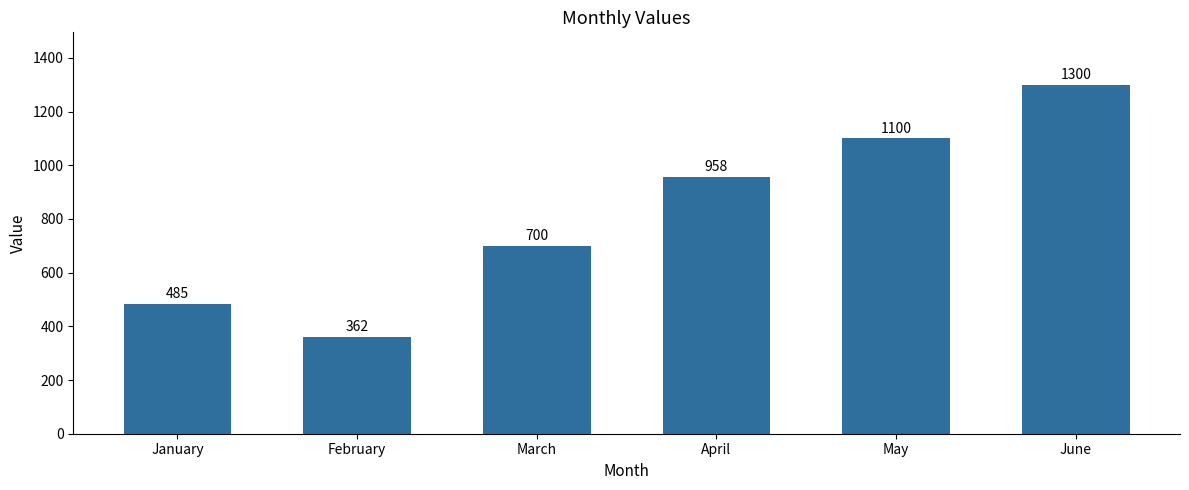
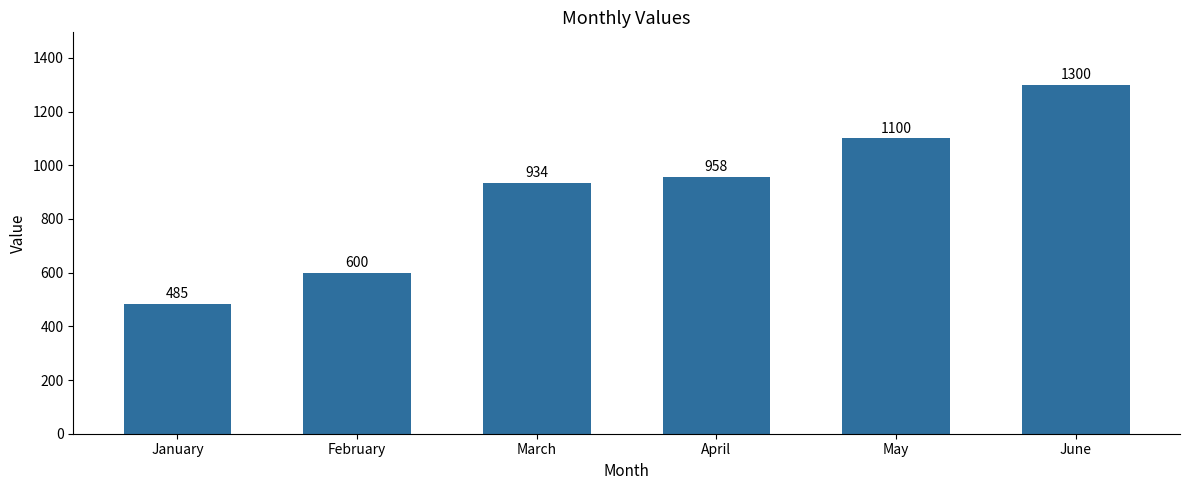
February: 362 -> 600
March: 700 -> 934
